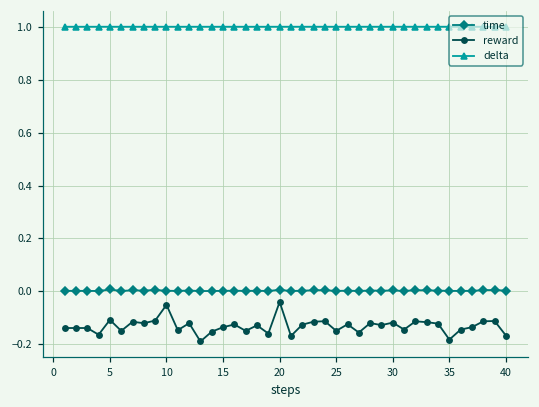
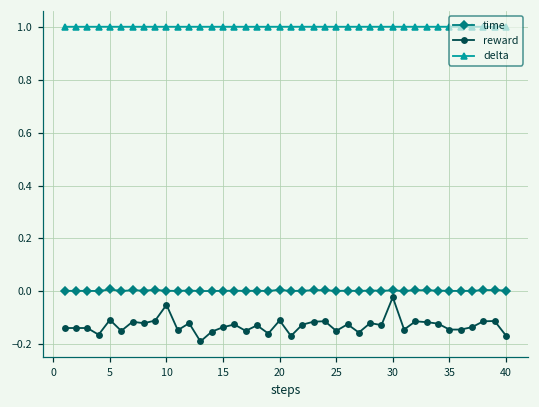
reward, 20: -0.04 -> -0.11
reward, 30: -0.12 -> -0.02
reward, 35: -0.18 -> -0.15
